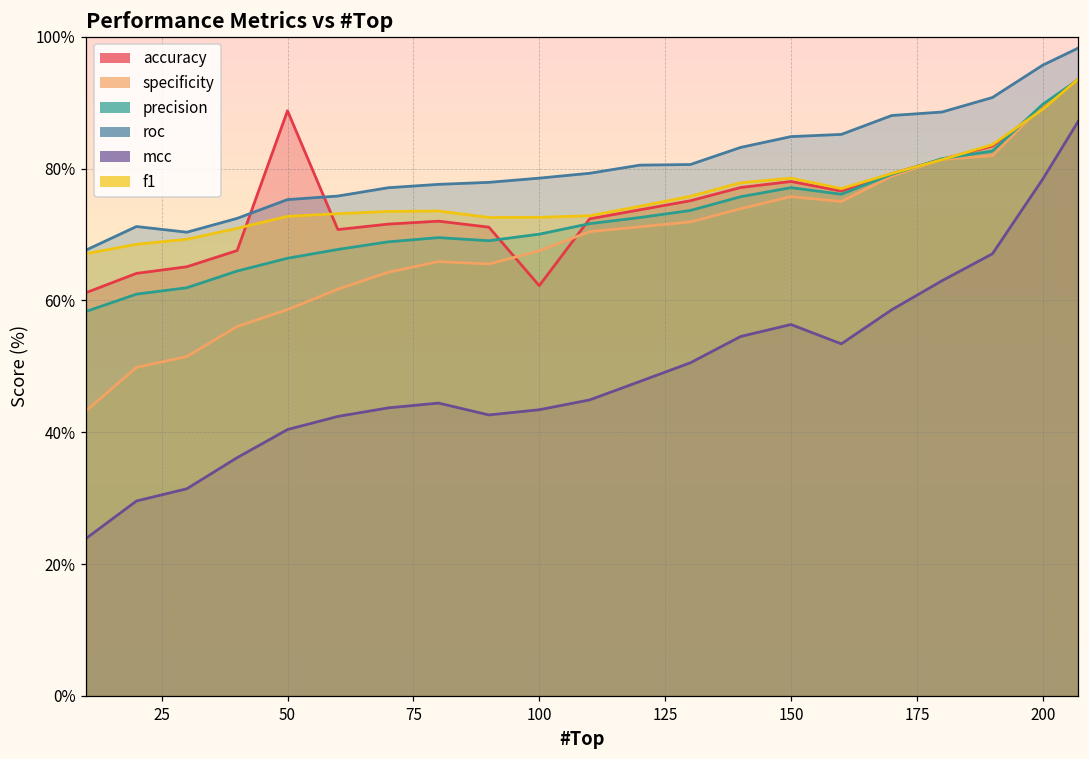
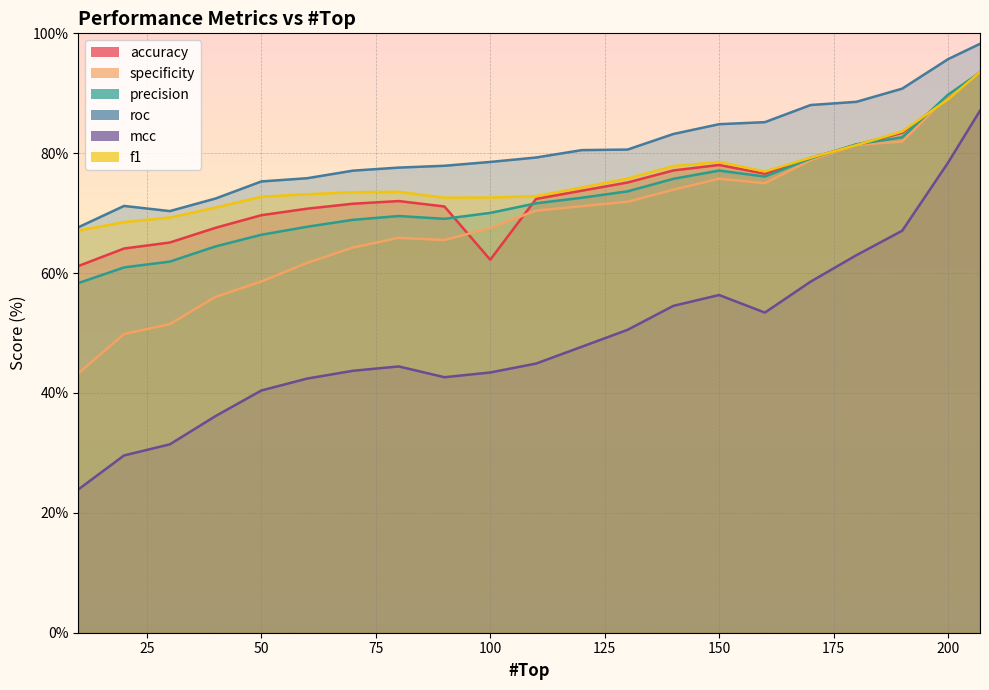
accuracy, 50: 89% -> 70%
